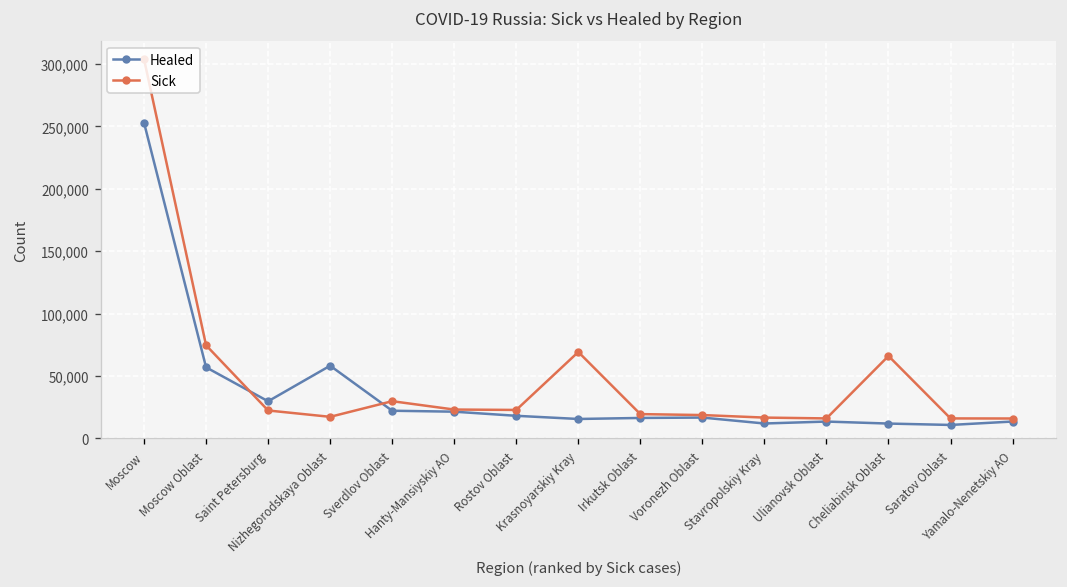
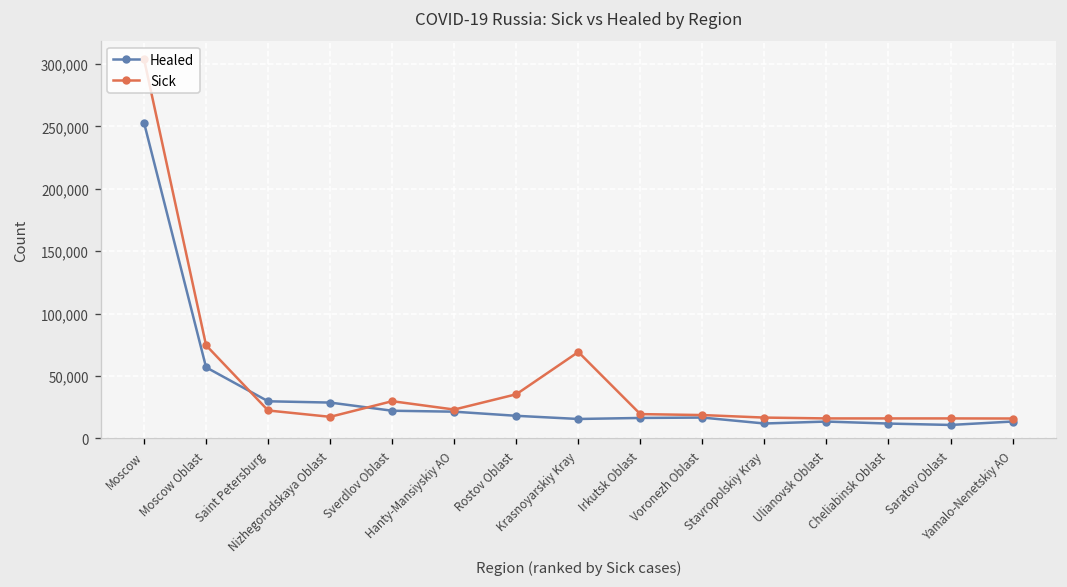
Healed, Nizhegorodskaya Oblast: 58,000 -> 29,000
Sick, Rostov Oblast: 23,000 -> 35,000
Sick, Cheliabinsk Oblast: 66,000 -> 16,000
